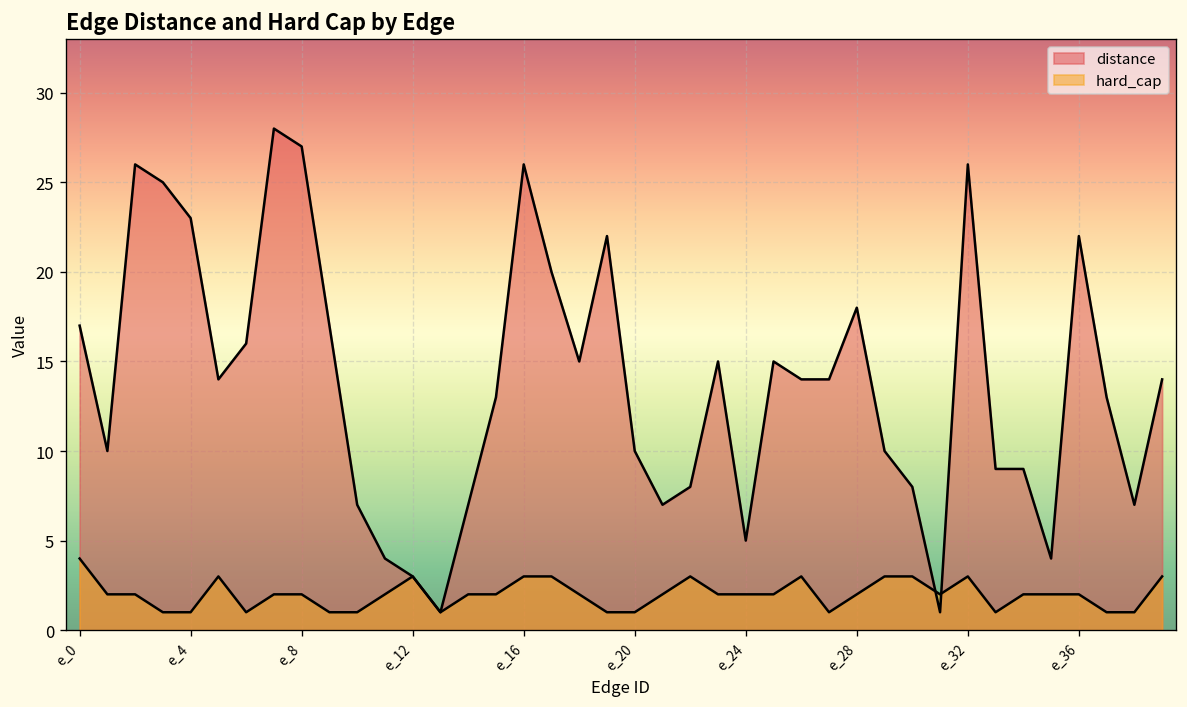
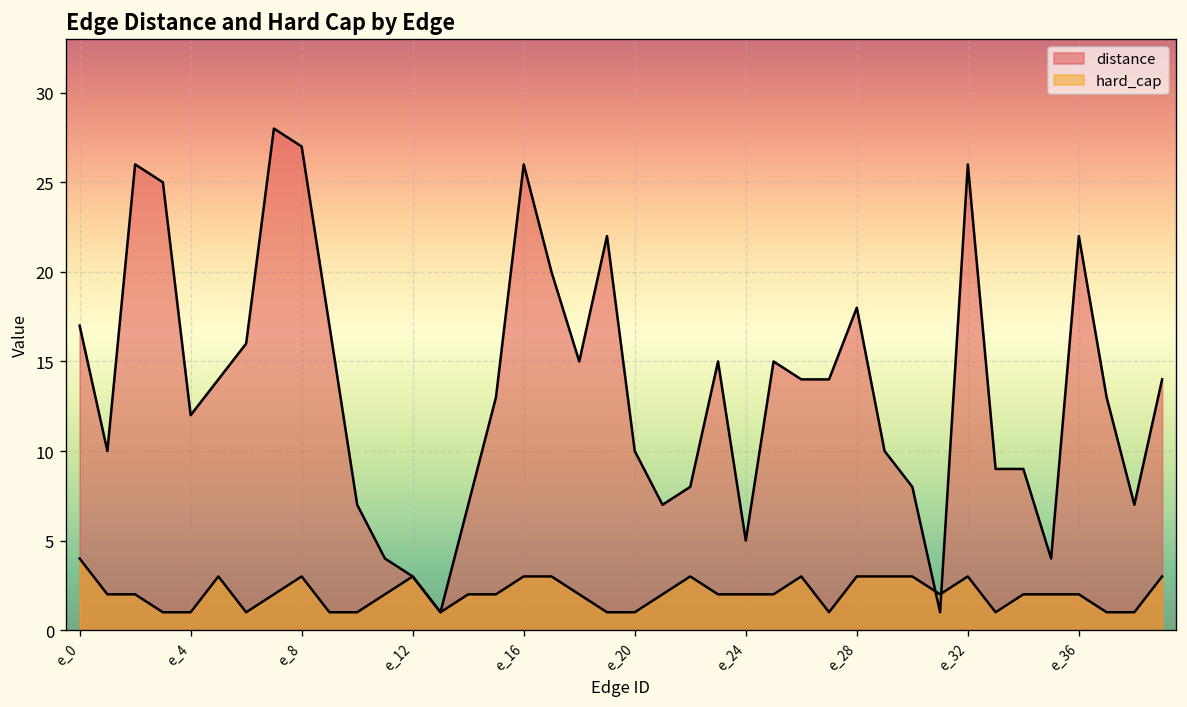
distance, e_4: 23 -> 12
hard_cap, e_8: 2 -> 3
hard_cap, e_28: 2 -> 3
